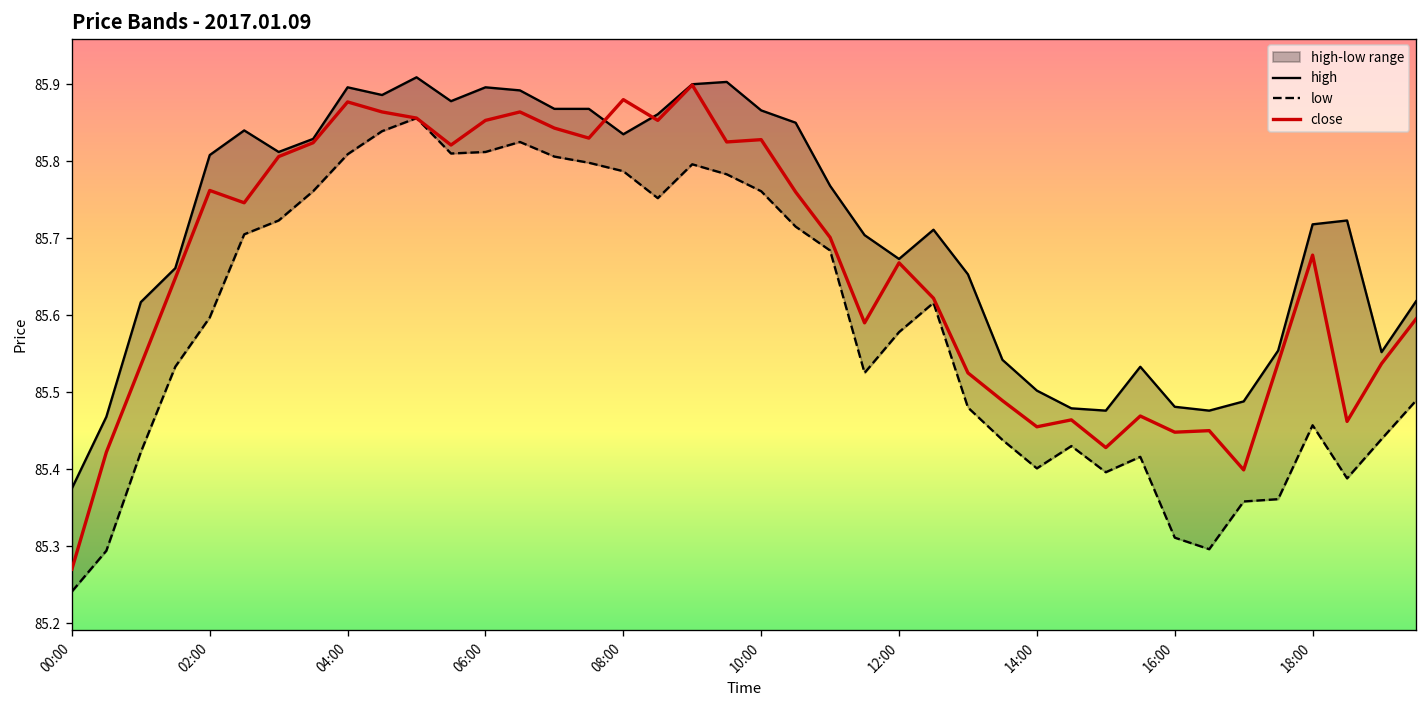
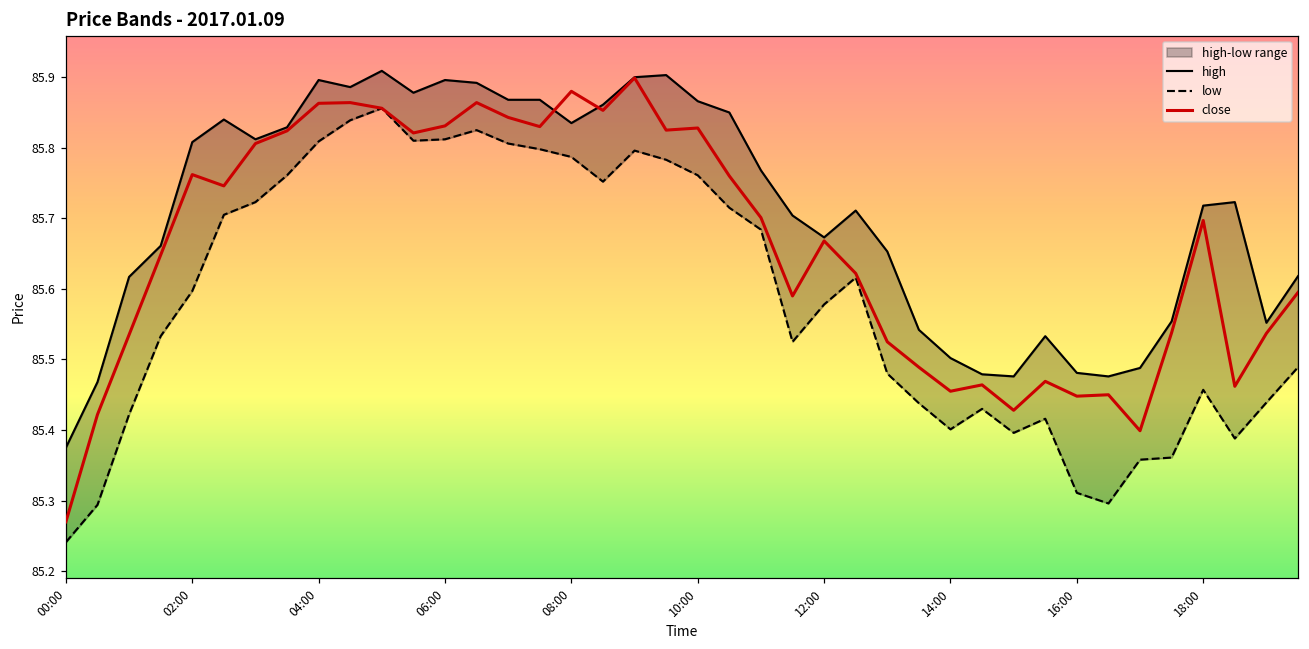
close, 04:00: 85.88 -> 85.86
close, 06:00: 85.85 -> 85.83
close, 18:00: 85.68 -> 85.70
